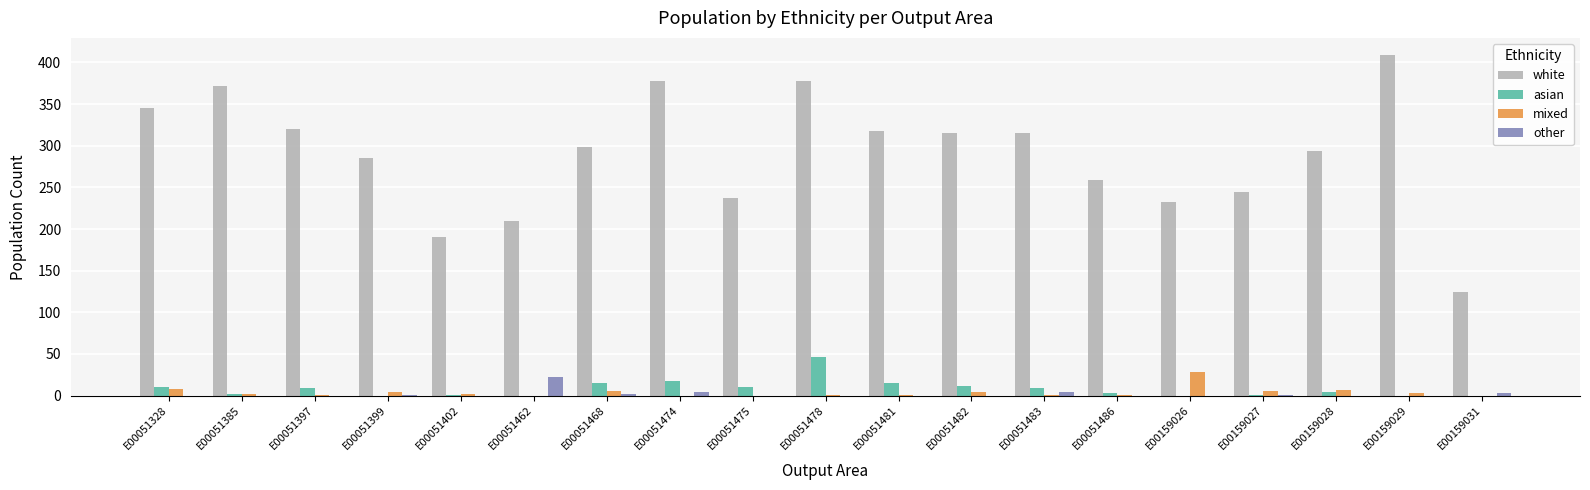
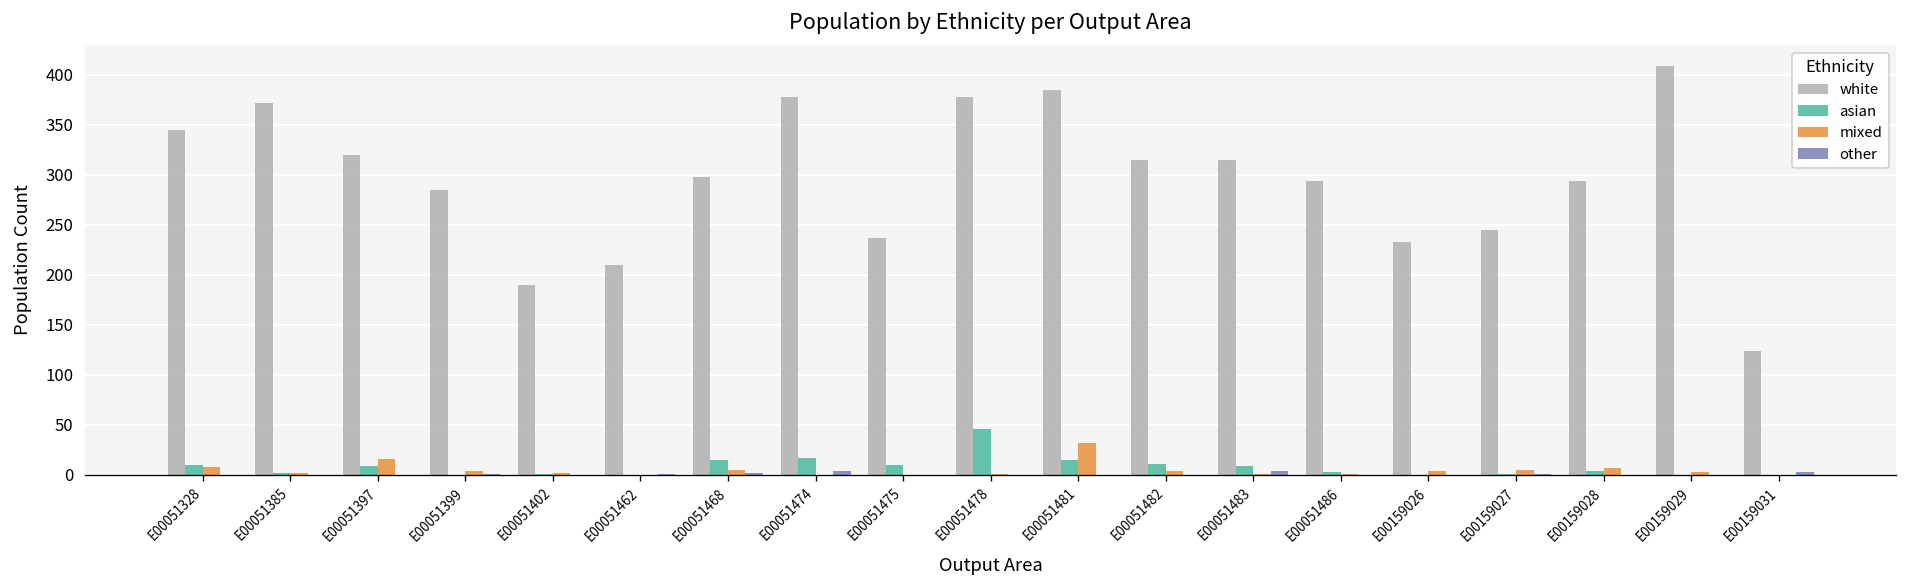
mixed, E00051397: 0 -> 20
other, E00051462: 20 -> 0
white, E00051481: 320 -> 390
mixed, E00051481: 0 -> 30
white, E00051486: 260 -> 290
mixed, E00159026: 30 -> 0
